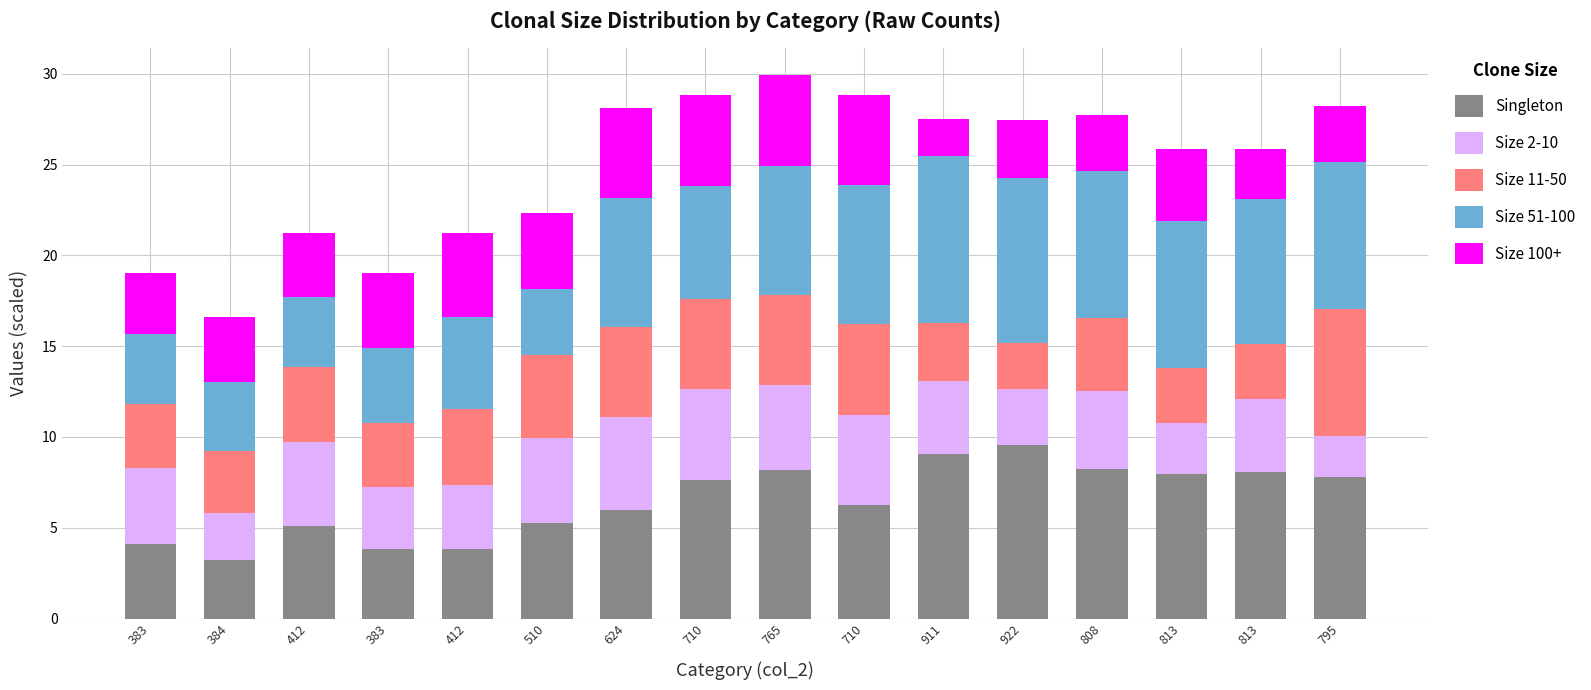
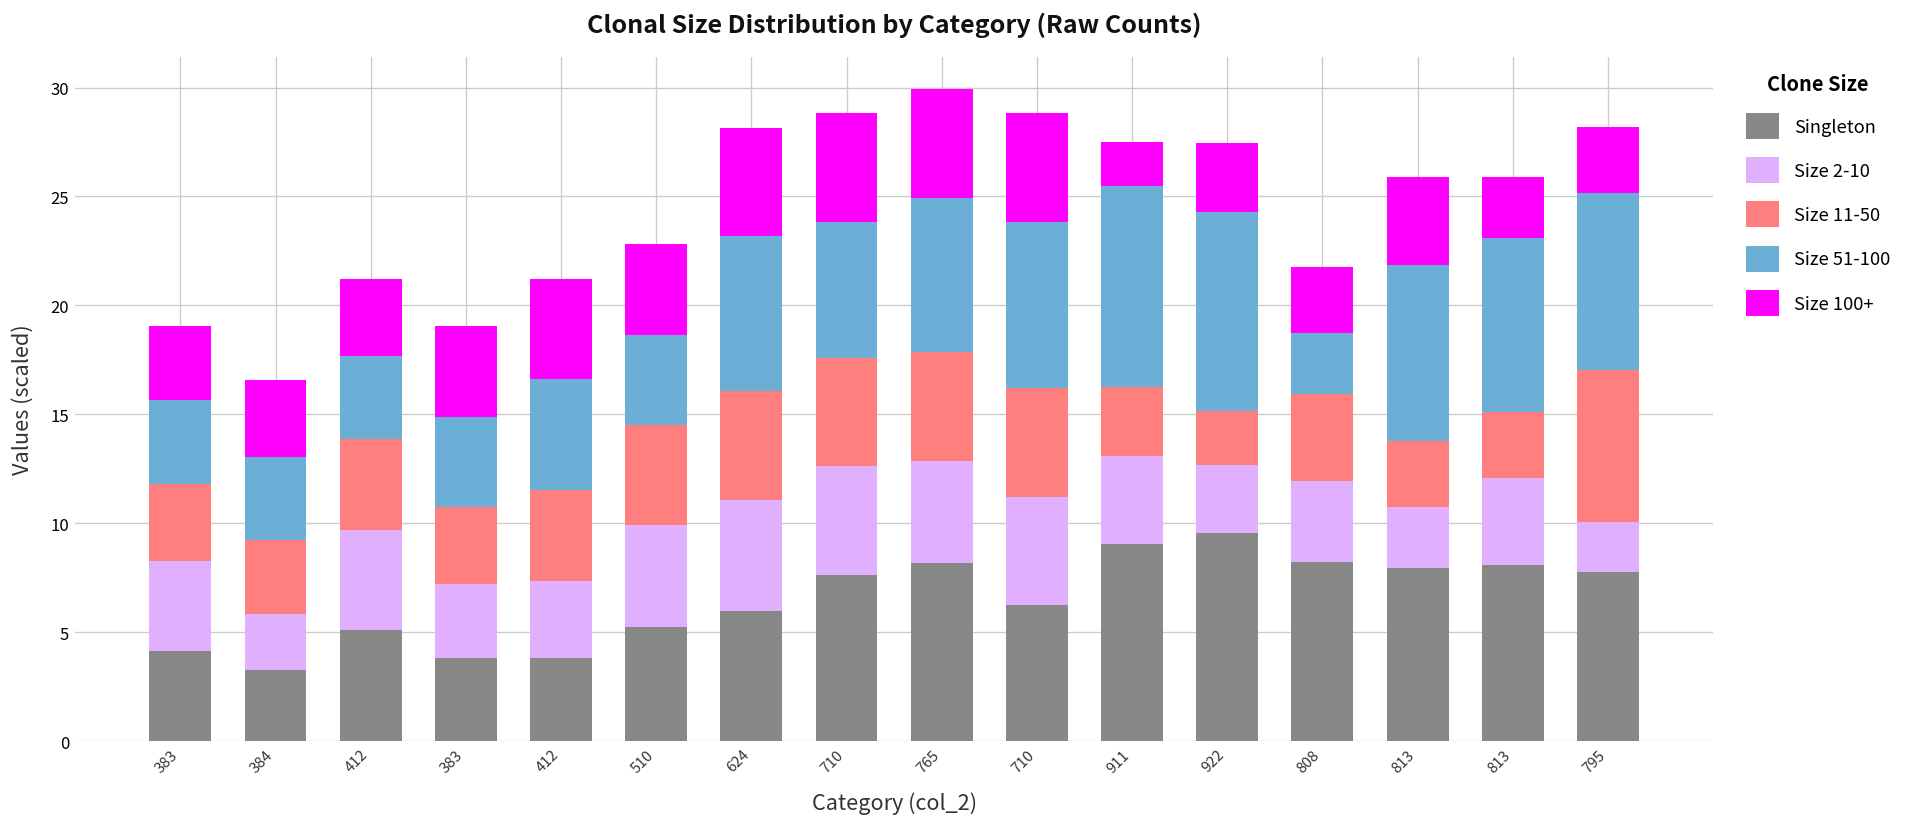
Size 51-100, 510: 3.6 -> 4.1
Size 2-10, 808: 4.3 -> 3.7
Size 51-100, 808: 8.1 -> 2.8
